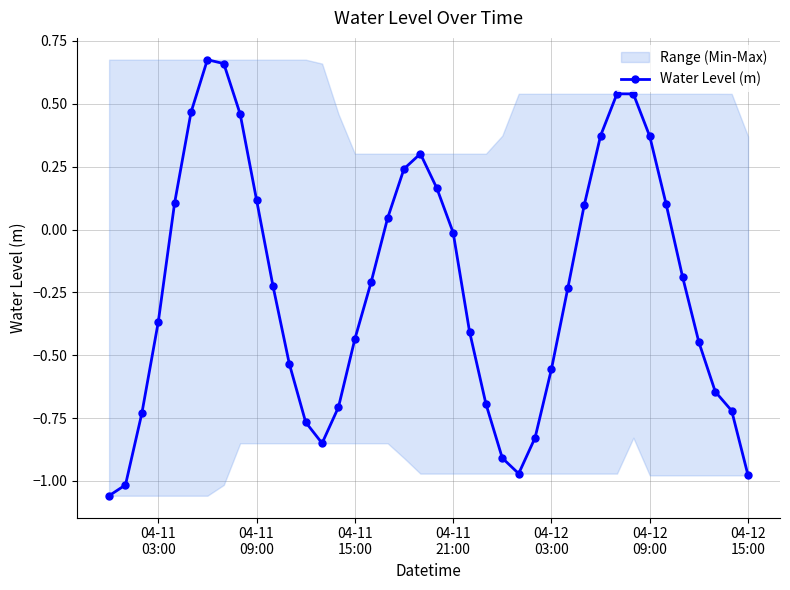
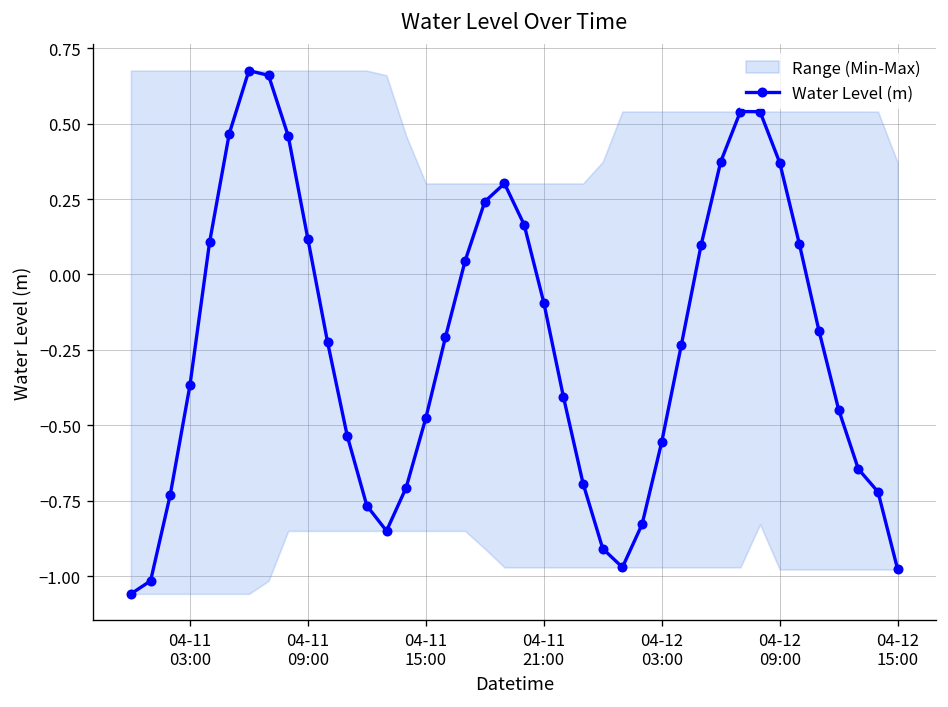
Water Level (m), 04-11 15:00: -0.44 -> -0.48
Water Level (m), 04-11 21:00: -0.01 -> -0.09
